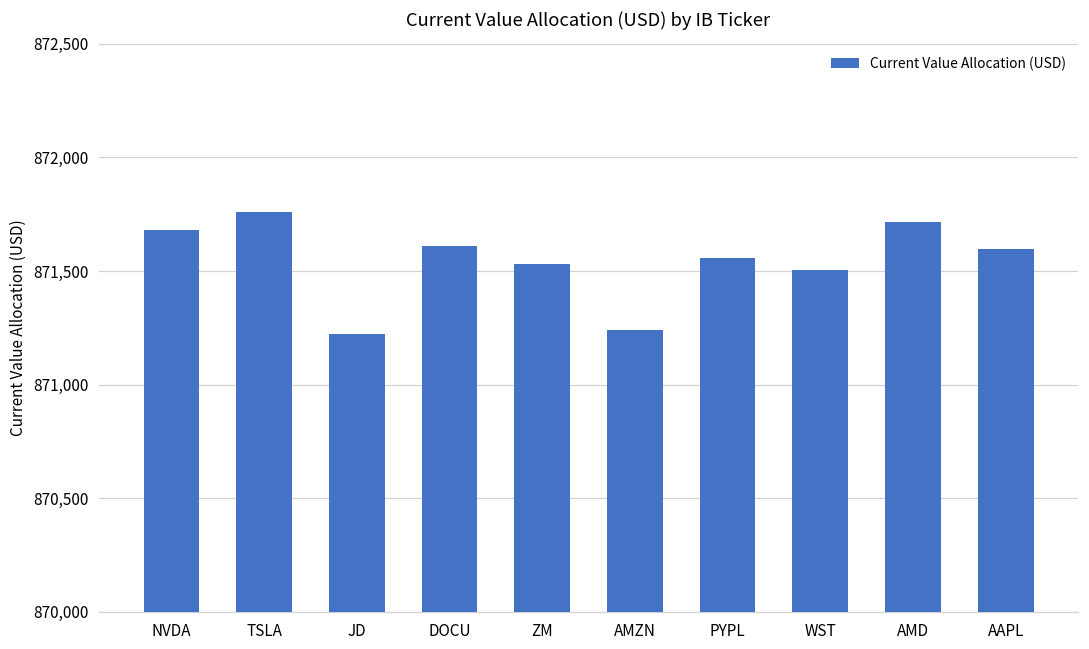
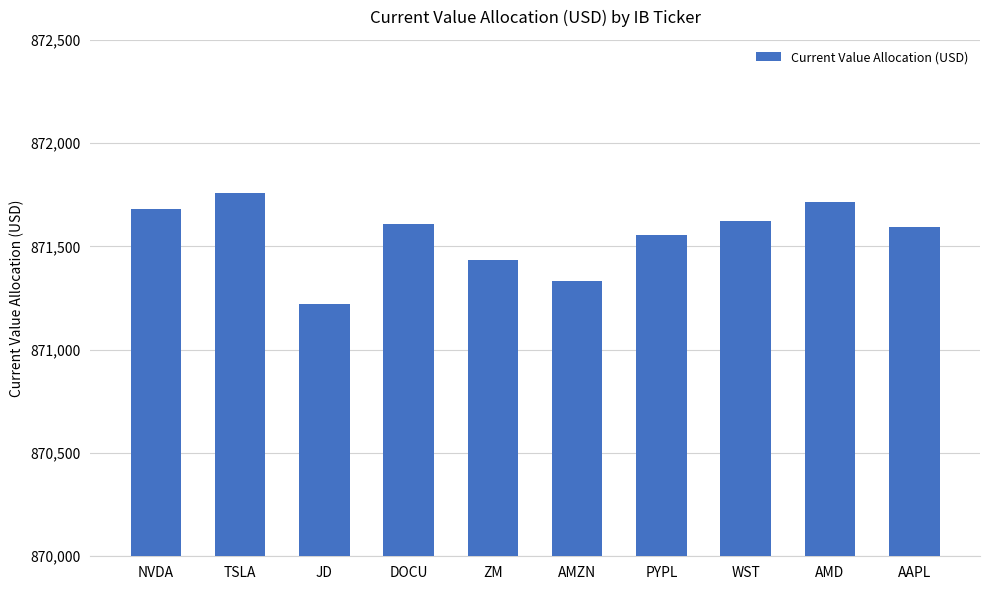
ZM: 871,530 -> 871,440
AMZN: 871,240 -> 871,340
WST: 871,510 -> 871,620
